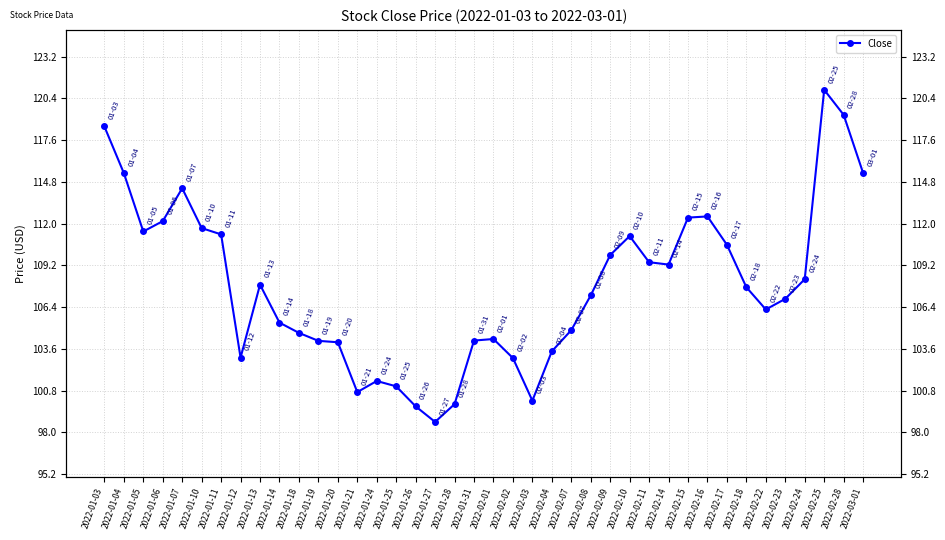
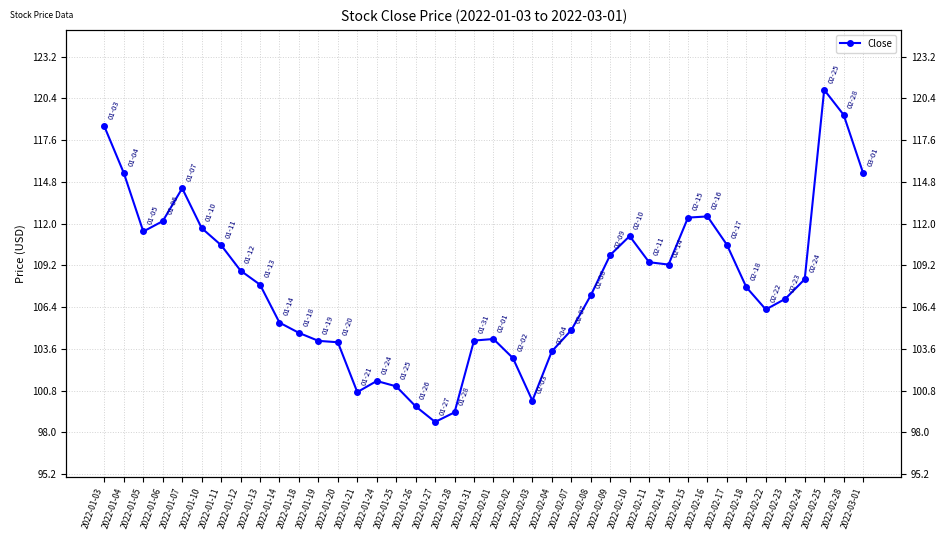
2022-01-11: 111.3 -> 110.6
2022-01-12: 103.0 -> 108.9
2022-01-28: 99.9 -> 99.3
